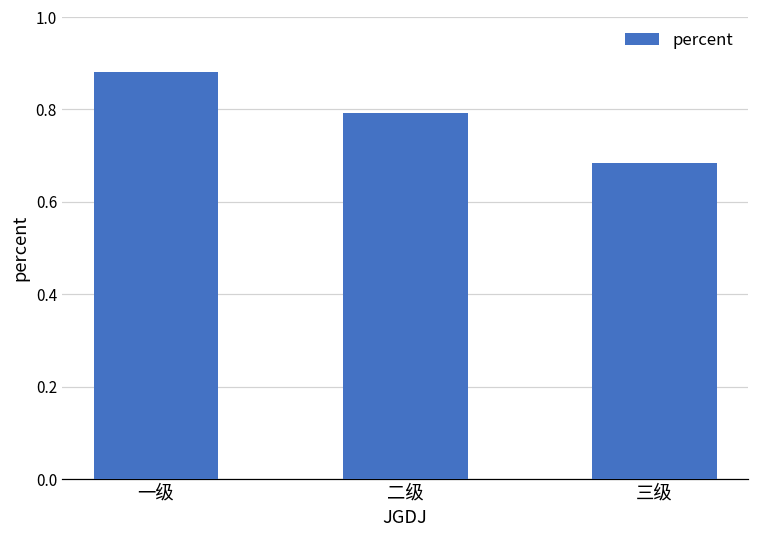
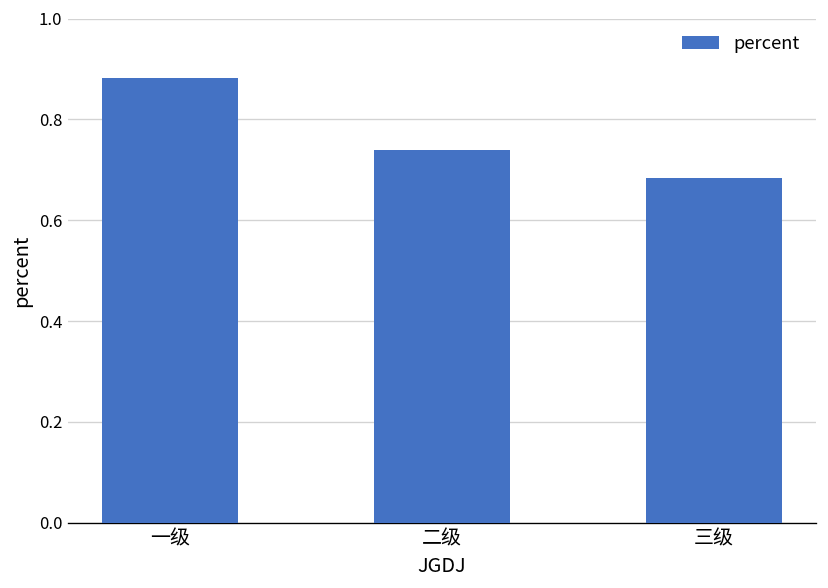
二级: 0.79 -> 0.74
